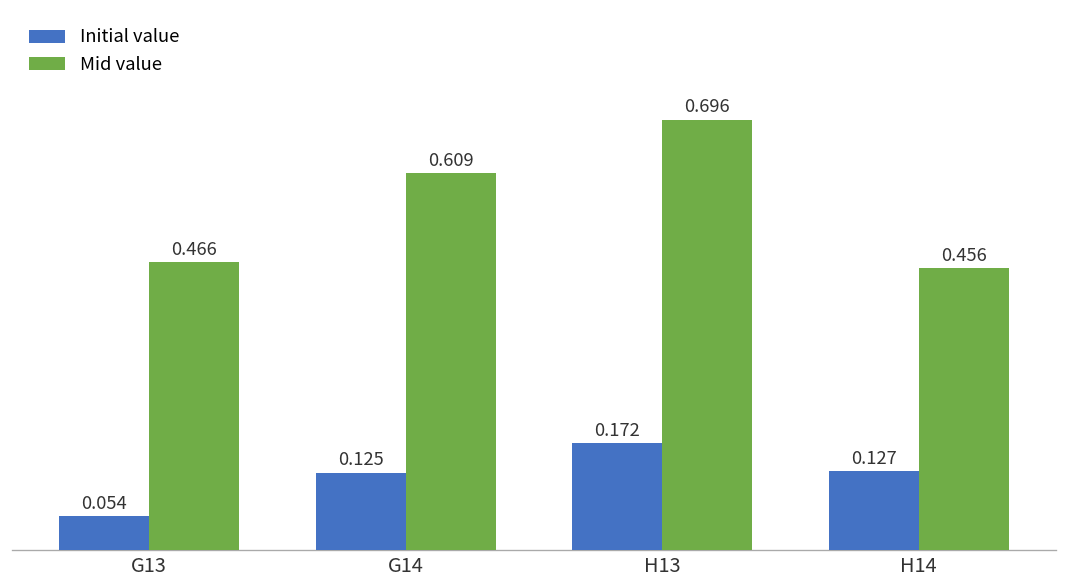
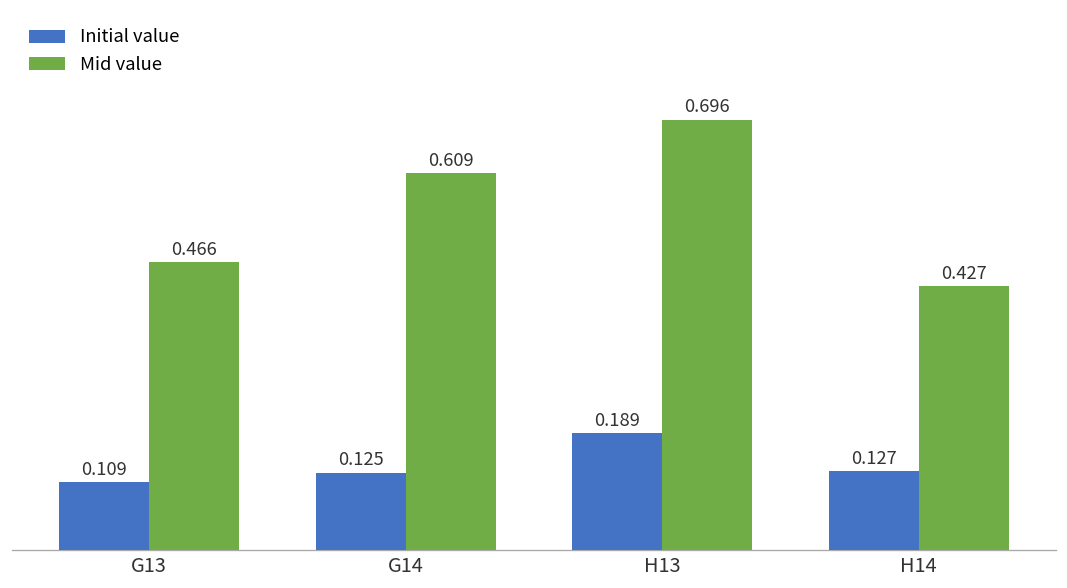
Initial value, G13: 0.054 -> 0.109
Initial value, H13: 0.172 -> 0.189
Mid value, H14: 0.456 -> 0.427
